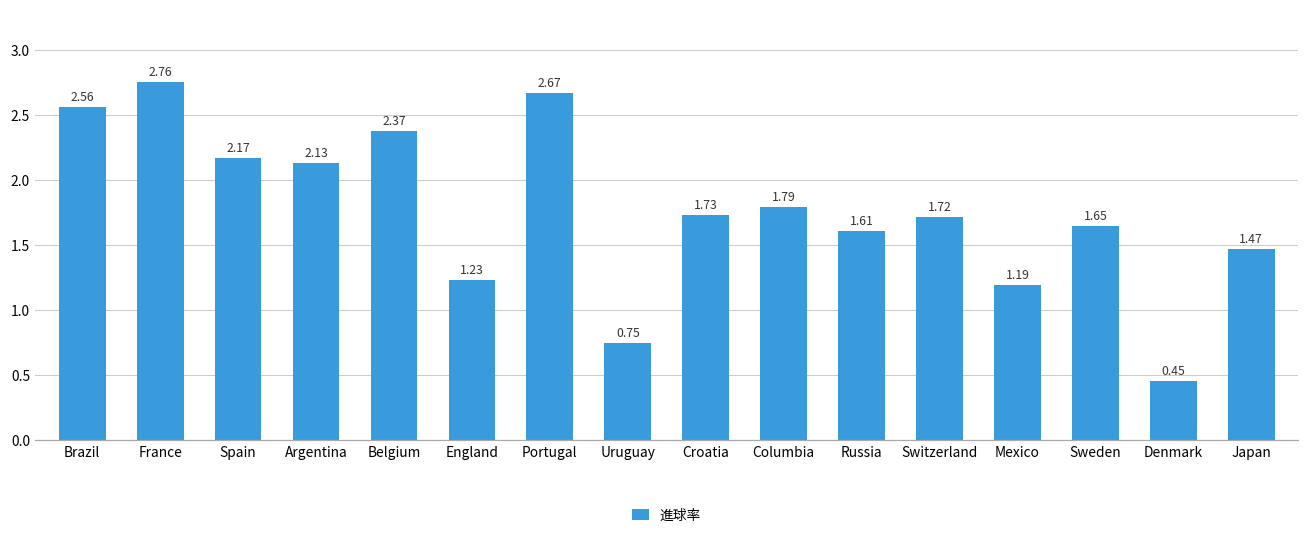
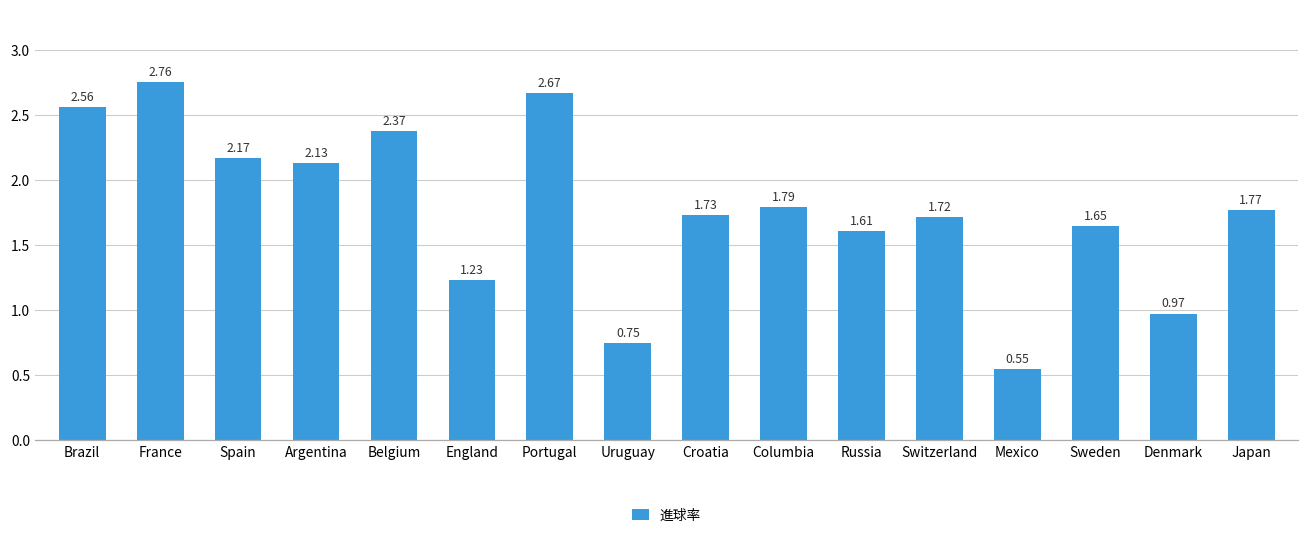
Mexico: 1.19 -> 0.55
Denmark: 0.45 -> 0.97
Japan: 1.47 -> 1.77
